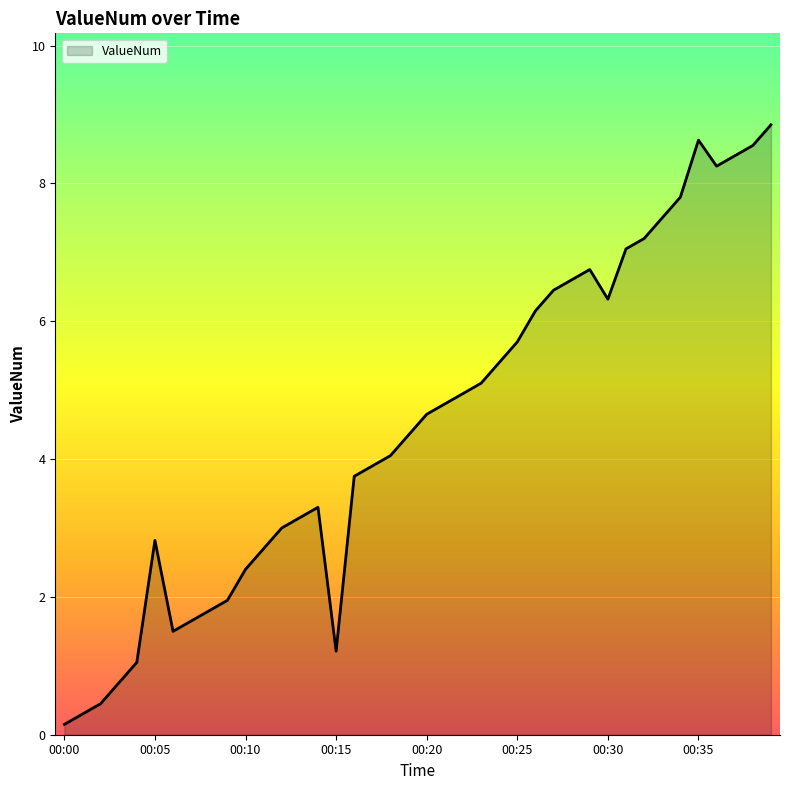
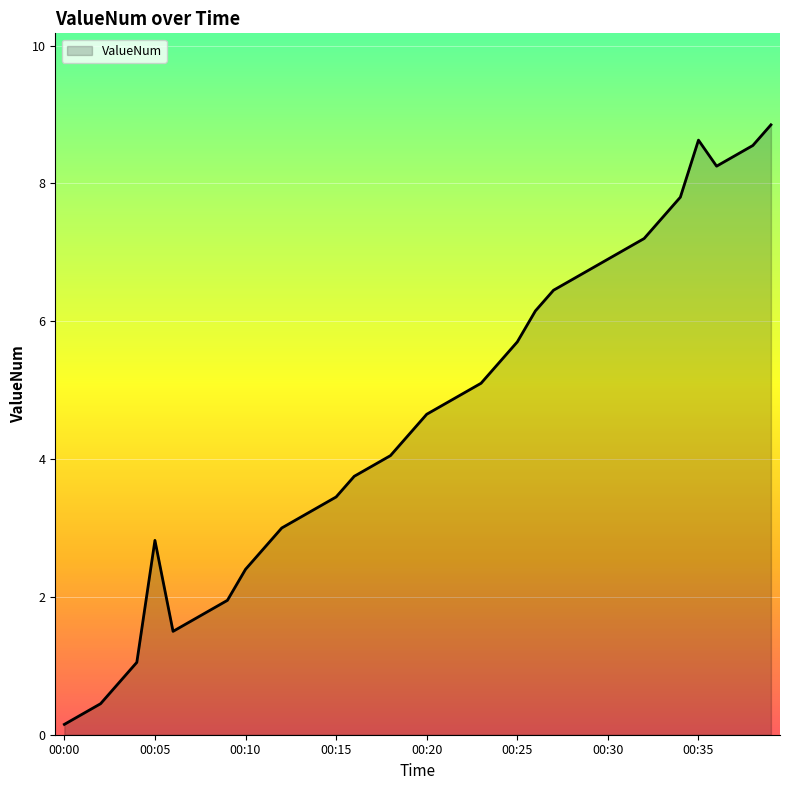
00:15: 1.2 -> 3.5
00:30: 6.3 -> 6.9
